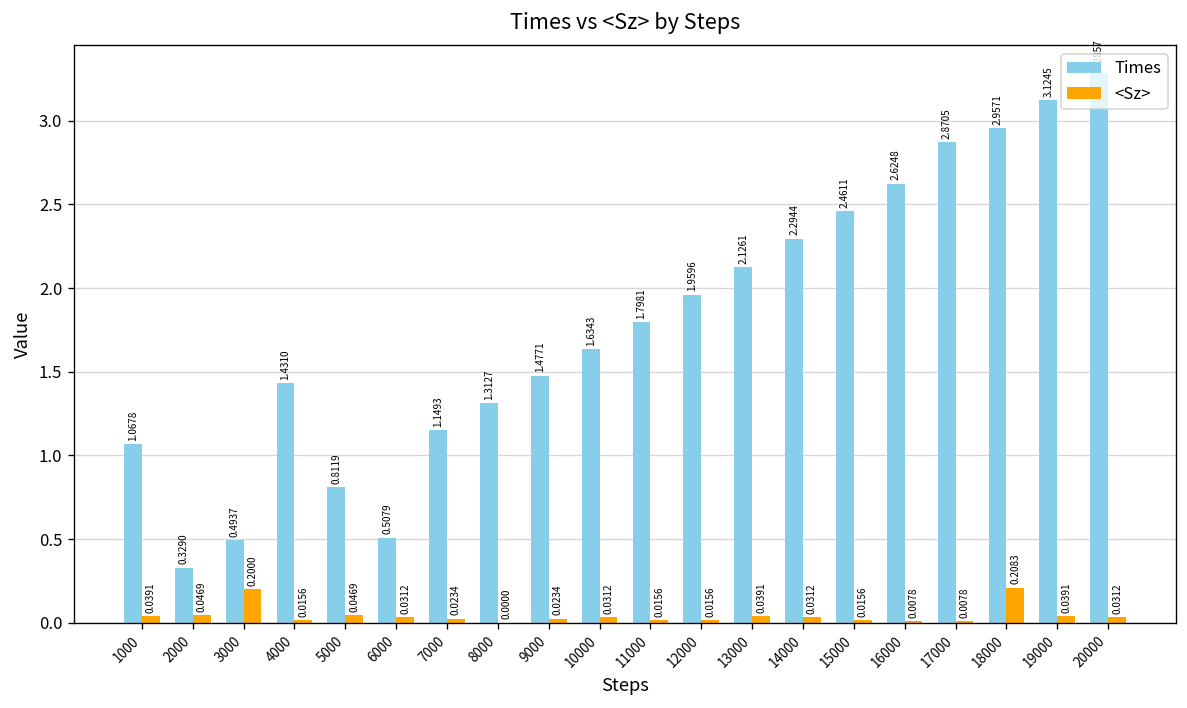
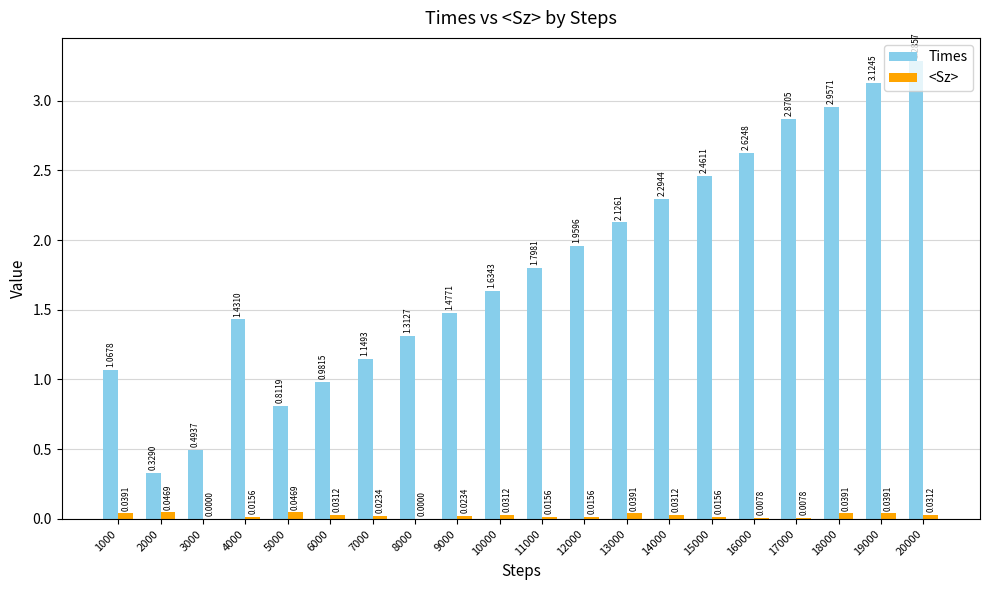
<Sz>, 3000: 0.2000 -> 0.0000
Times, 6000: 0.5079 -> 0.9815
<Sz>, 18000: 0.2083 -> 0.0391
